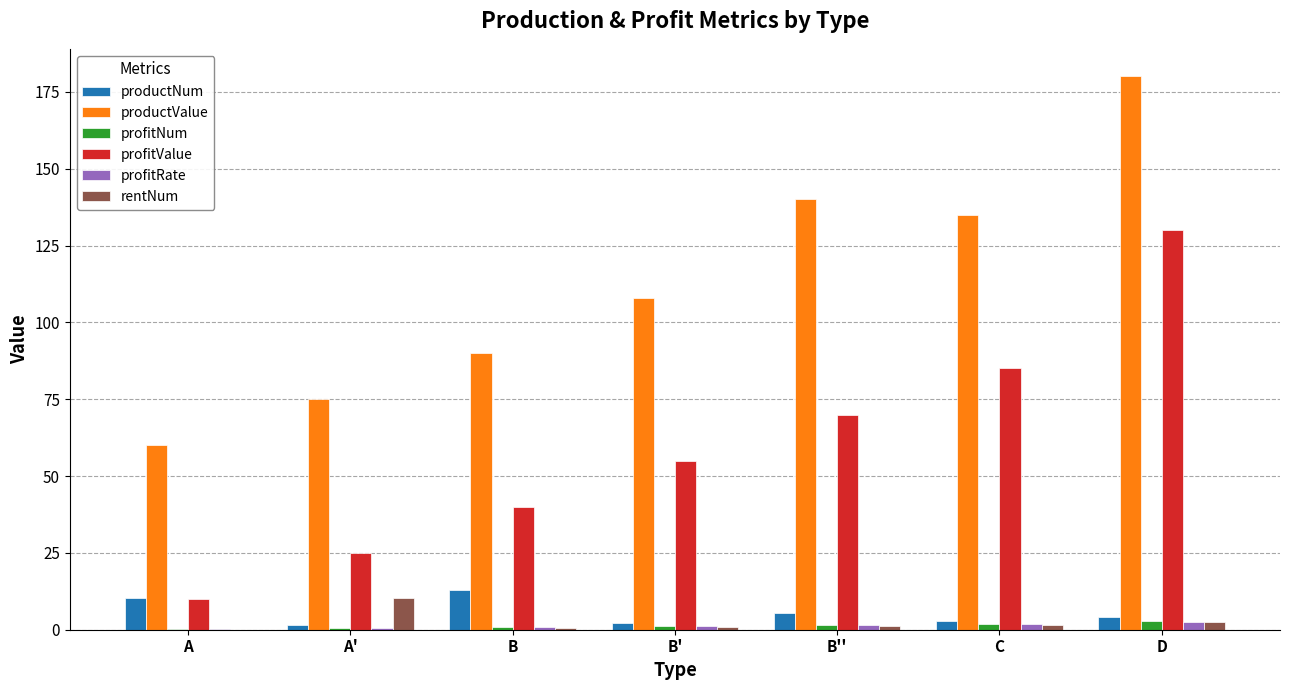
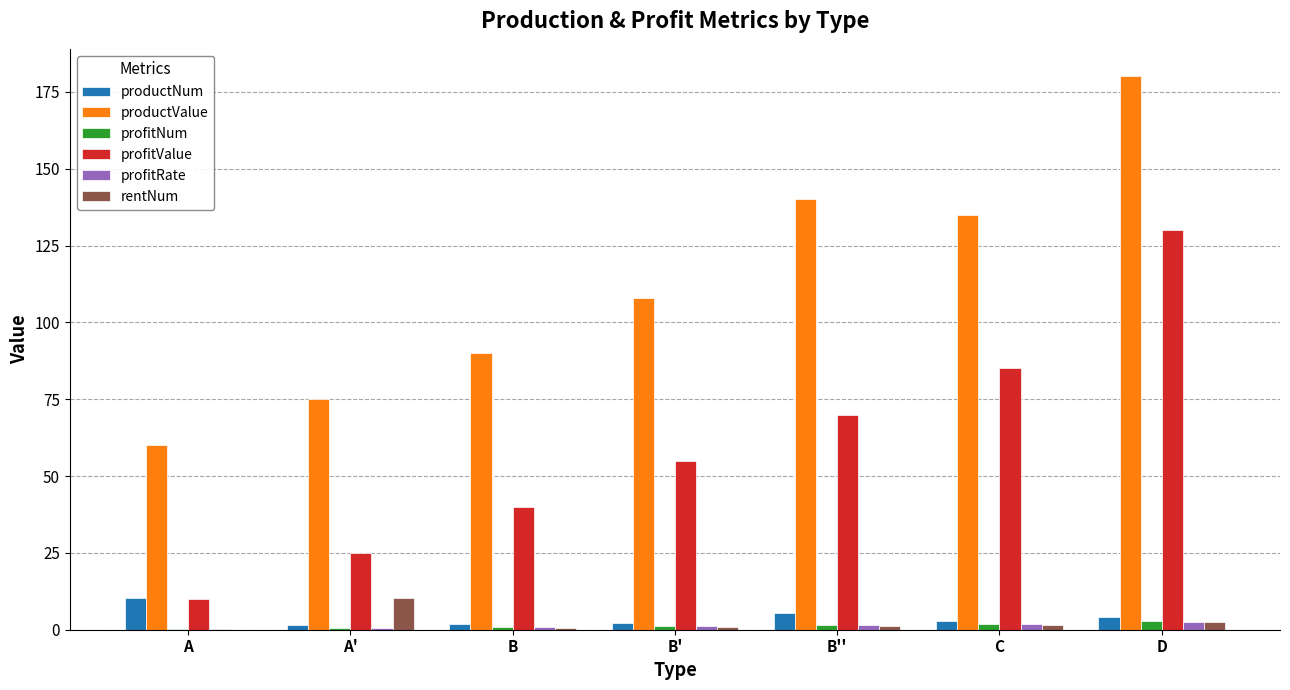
productNum, B: 13 -> 2
